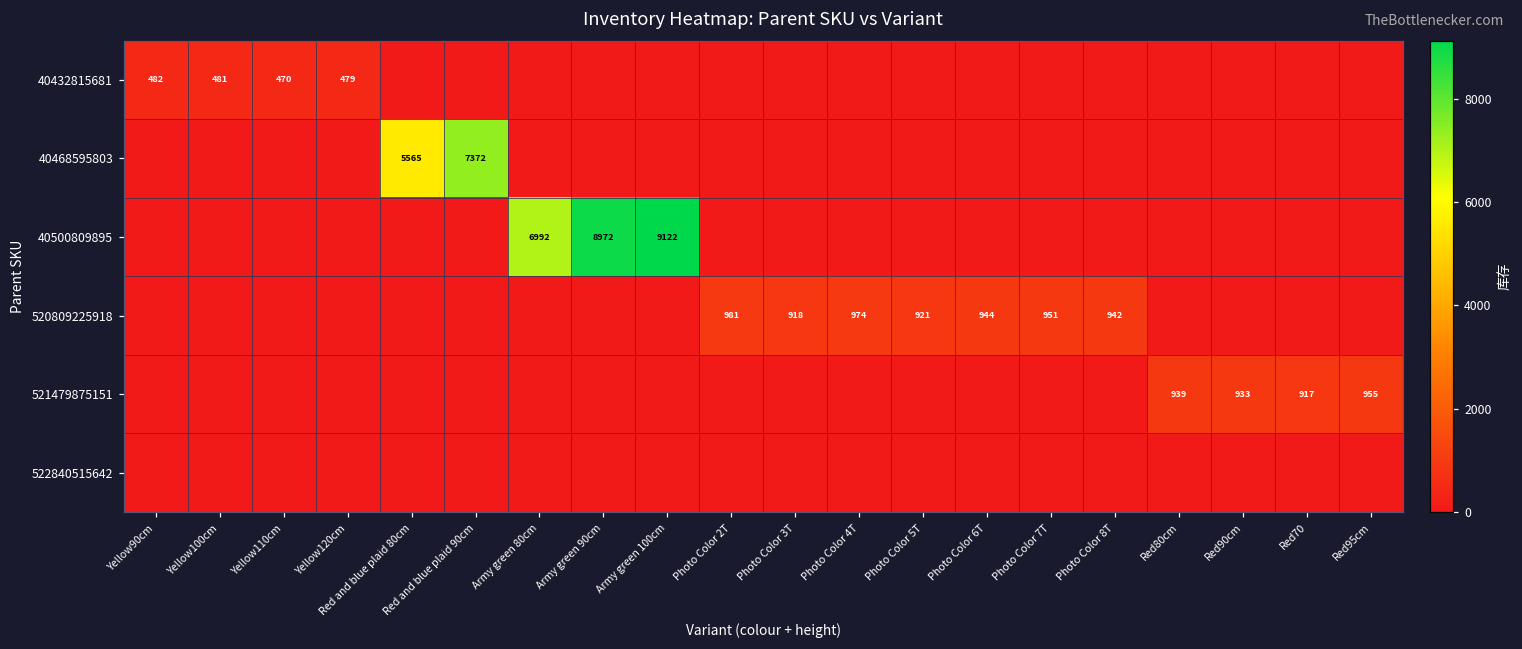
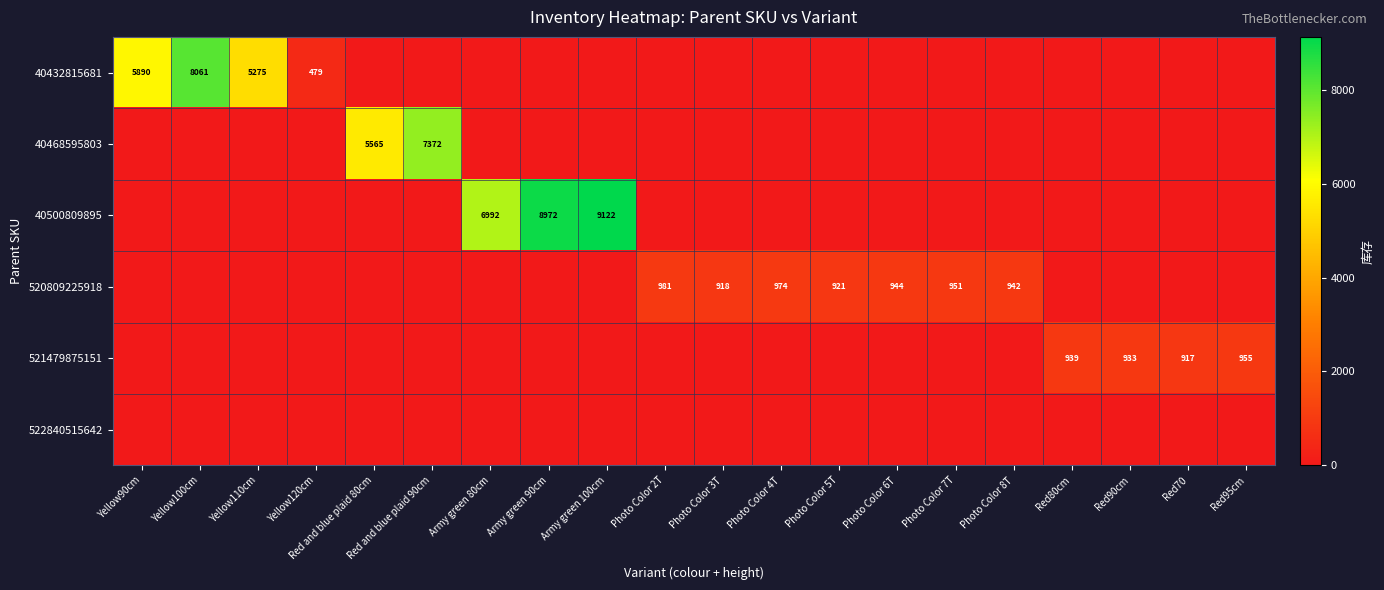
40432815681, Yellow90cm: 482 -> 5890
40432815681, Yellow100cm: 481 -> 8061
40432815681, Yellow110cm: 470 -> 5275
